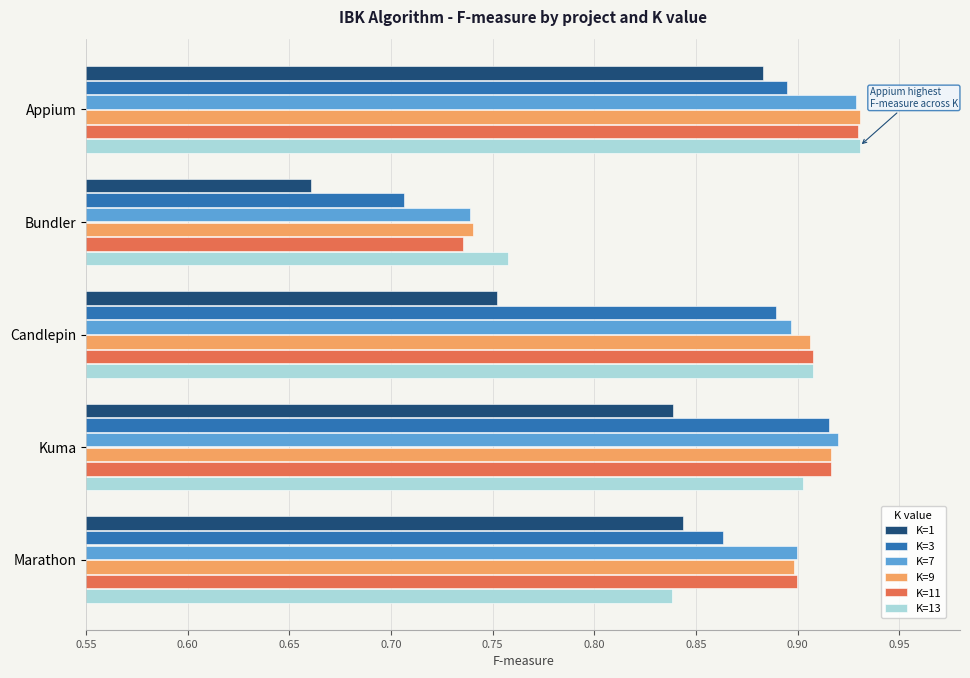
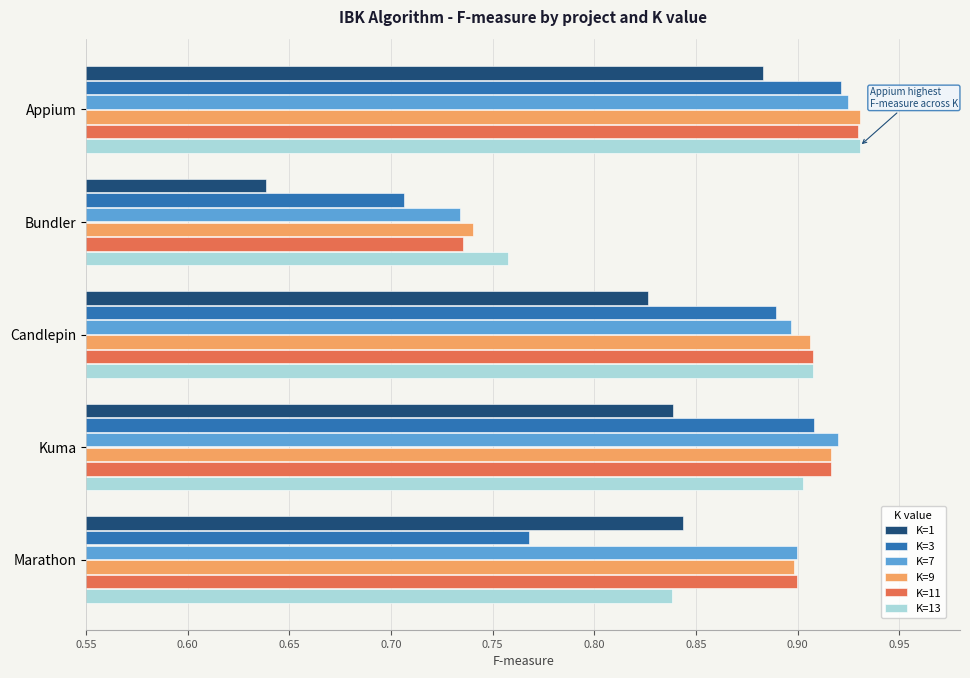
K=3, Appium: 0.894 -> 0.921
K=7, Appium: 0.929 -> 0.925
K=1, Bundler: 0.661 -> 0.639
K=7, Bundler: 0.739 -> 0.734
K=1, Candlepin: 0.752 -> 0.826
K=3, Kuma: 0.916 -> 0.908
K=3, Marathon: 0.863 -> 0.768
